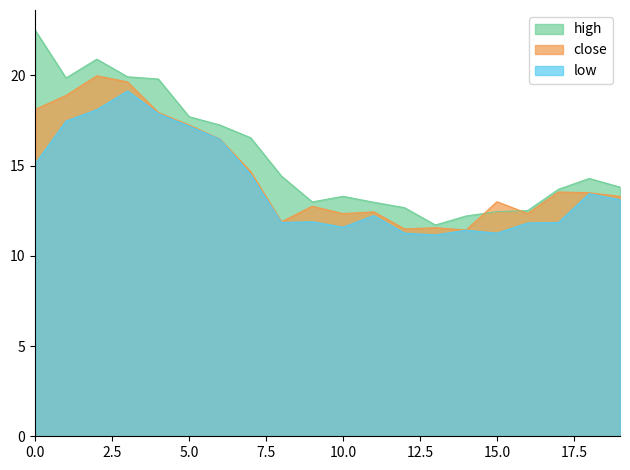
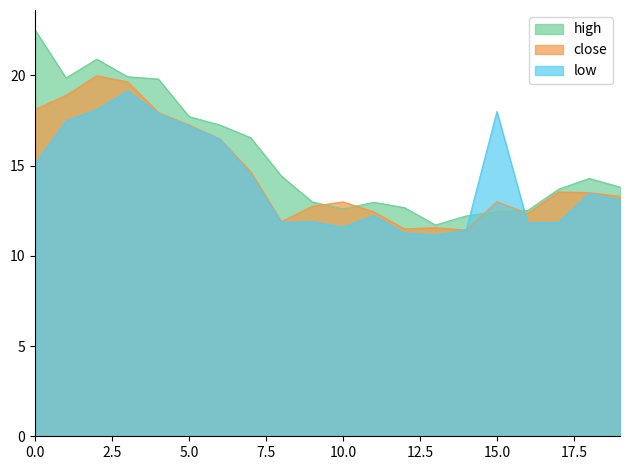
high, 10.0: 13.3 -> 12.6
close, 10.0: 12.3 -> 13.0
low, 15.0: 11.3 -> 18.0
